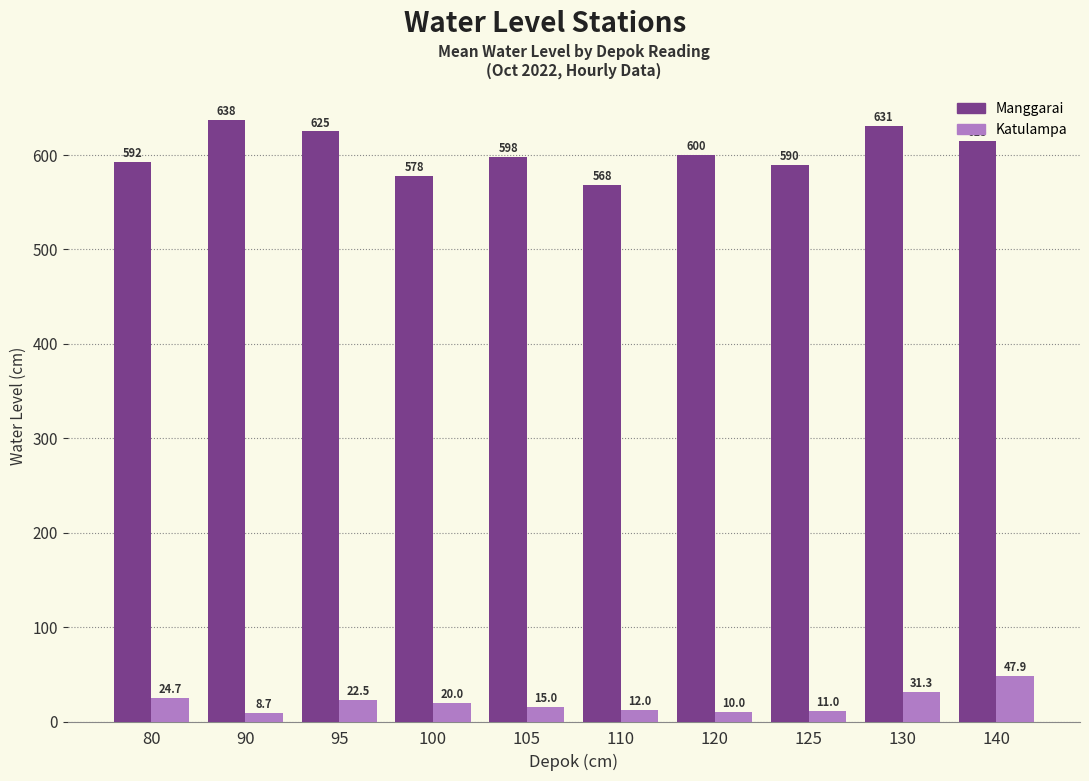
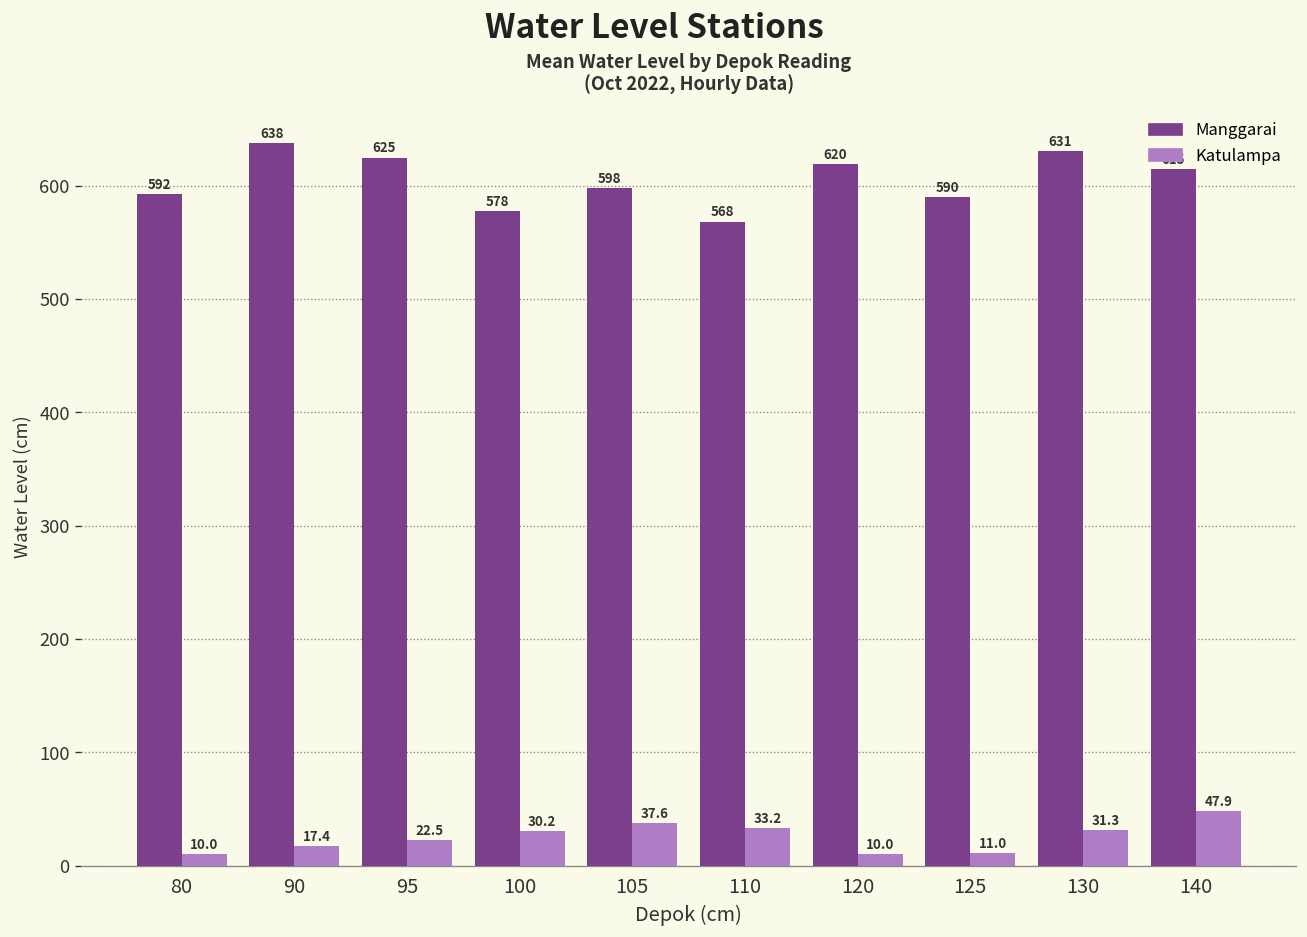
Katulampa, 80: 24.7 -> 10.0
Katulampa, 90: 8.7 -> 17.4
Katulampa, 100: 20.0 -> 30.2
Katulampa, 105: 15.0 -> 37.6
Katulampa, 110: 12.0 -> 33.2
Manggarai, 120: 600 -> 620
